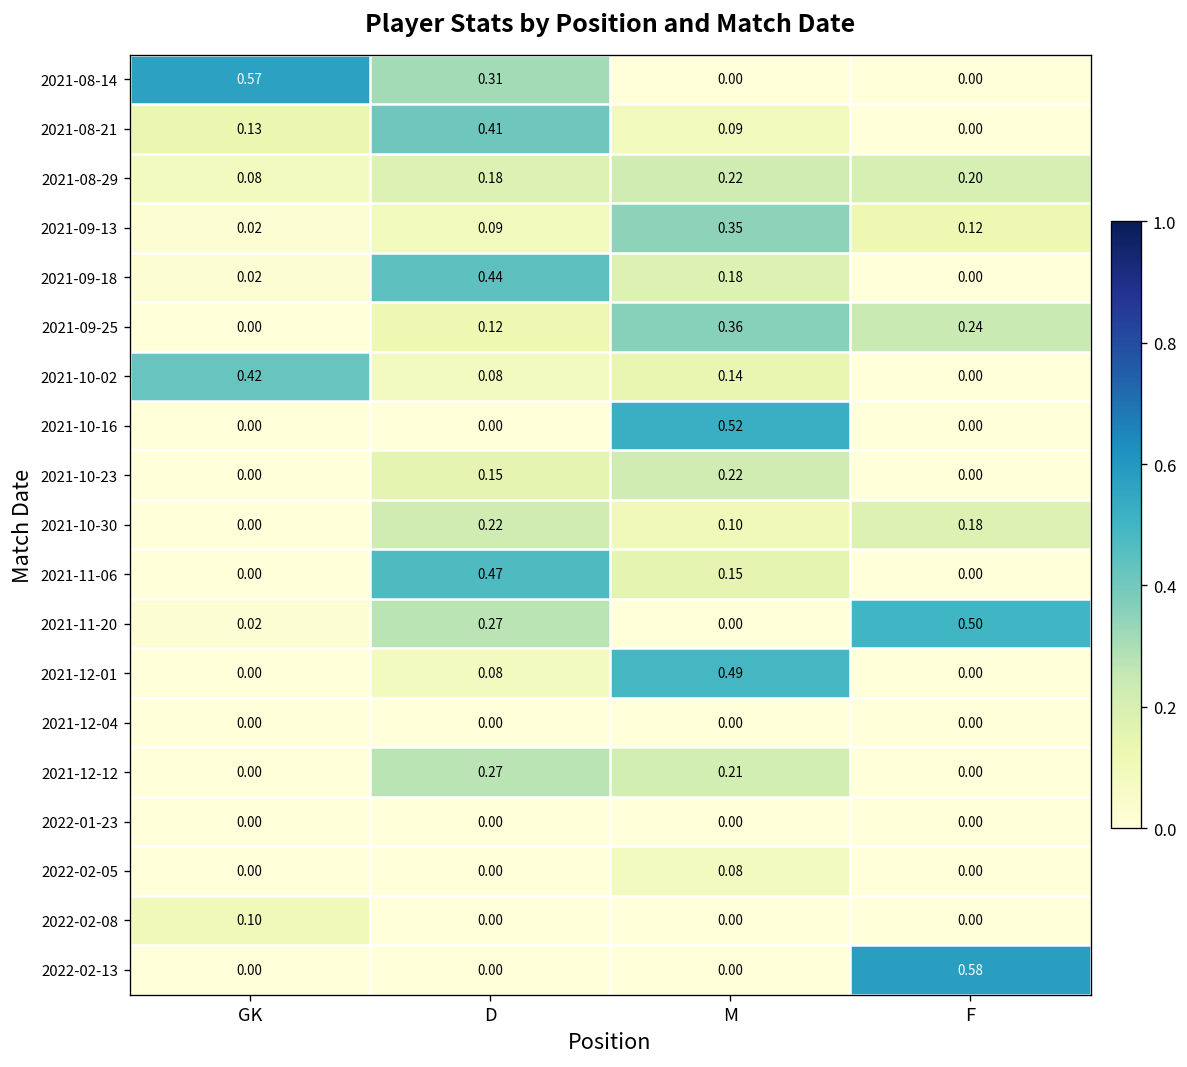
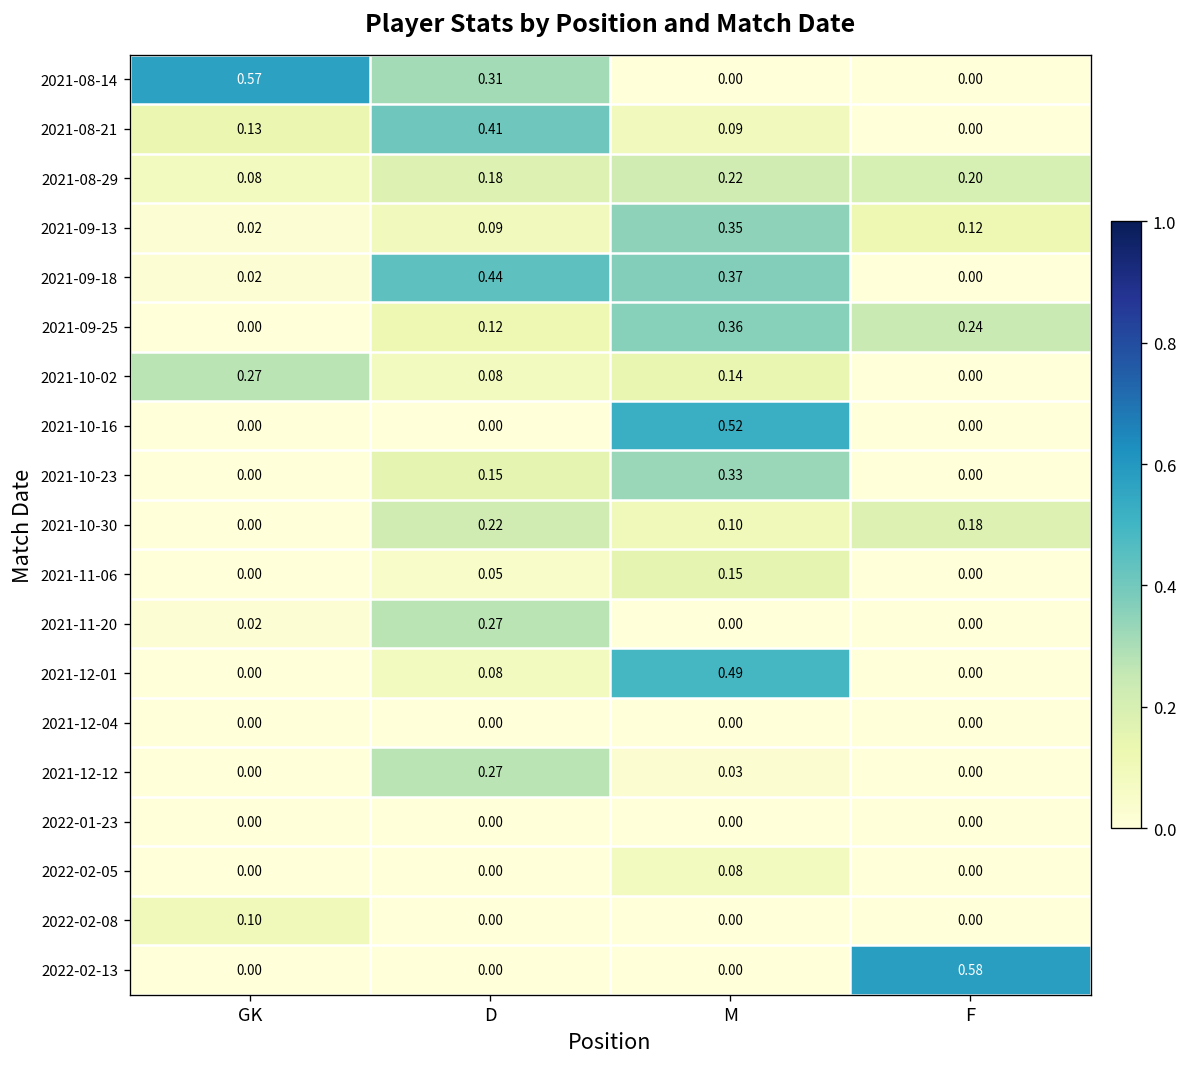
2021-09-18, M: 0.18 -> 0.37
2021-10-02, GK: 0.42 -> 0.27
2021-10-23, M: 0.22 -> 0.33
2021-11-06, D: 0.47 -> 0.05
2021-11-20, F: 0.50 -> 0.00
2021-12-12, M: 0.21 -> 0.03
